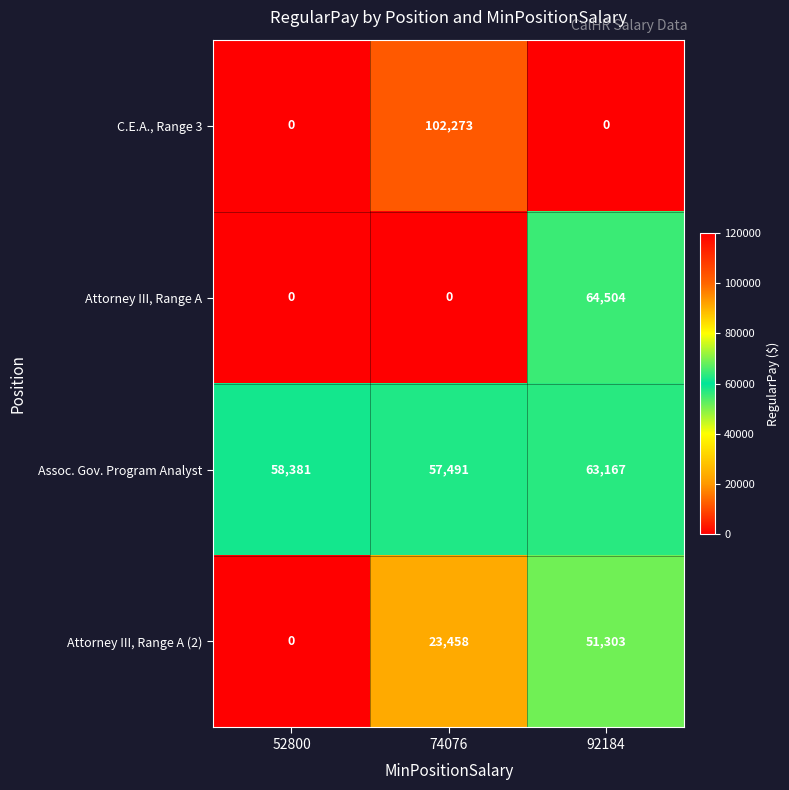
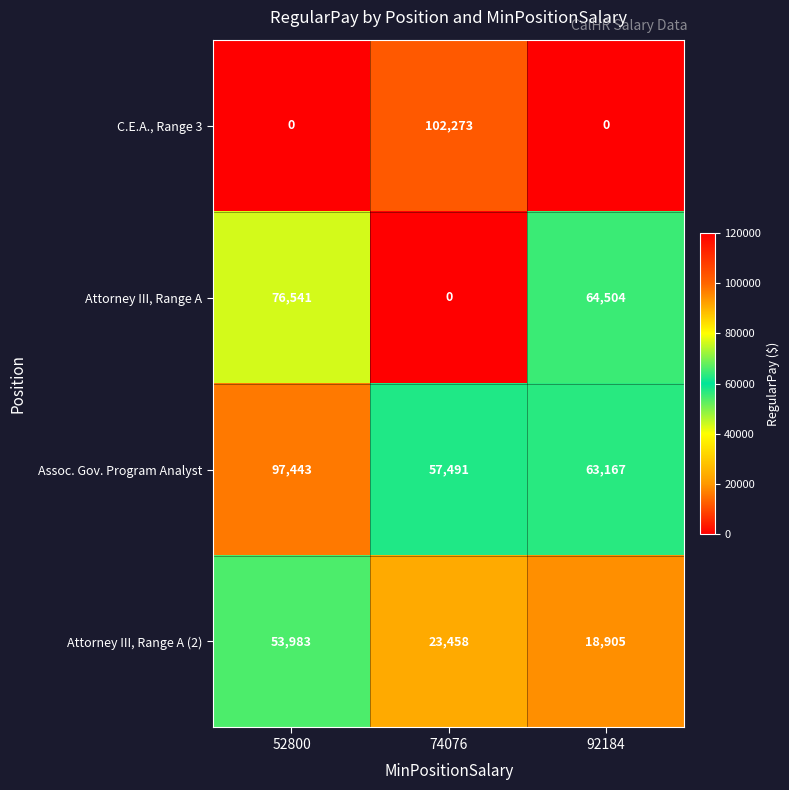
Attorney III, Range A, 52800: 0 -> 76,541
Assoc. Gov. Program Analyst, 52800: 58,381 -> 97,443
Attorney III, Range A (2), 52800: 0 -> 53,983
Attorney III, Range A (2), 92184: 51,303 -> 18,905
